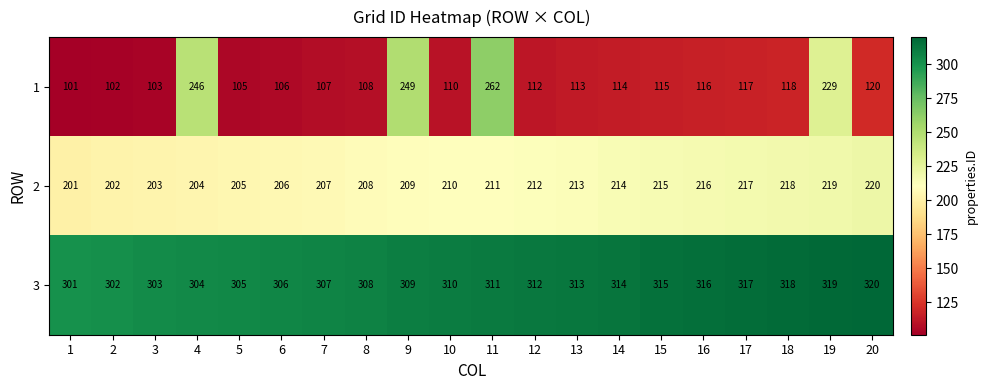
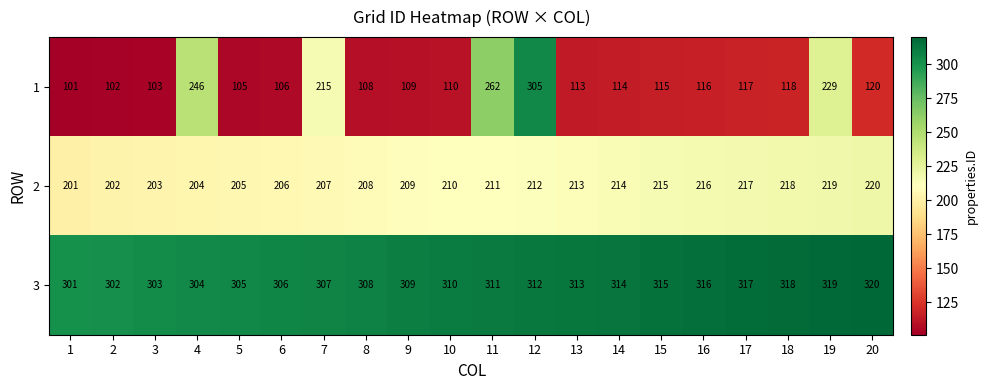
1, 7: 107 -> 215
1, 9: 249 -> 109
1, 12: 112 -> 305
